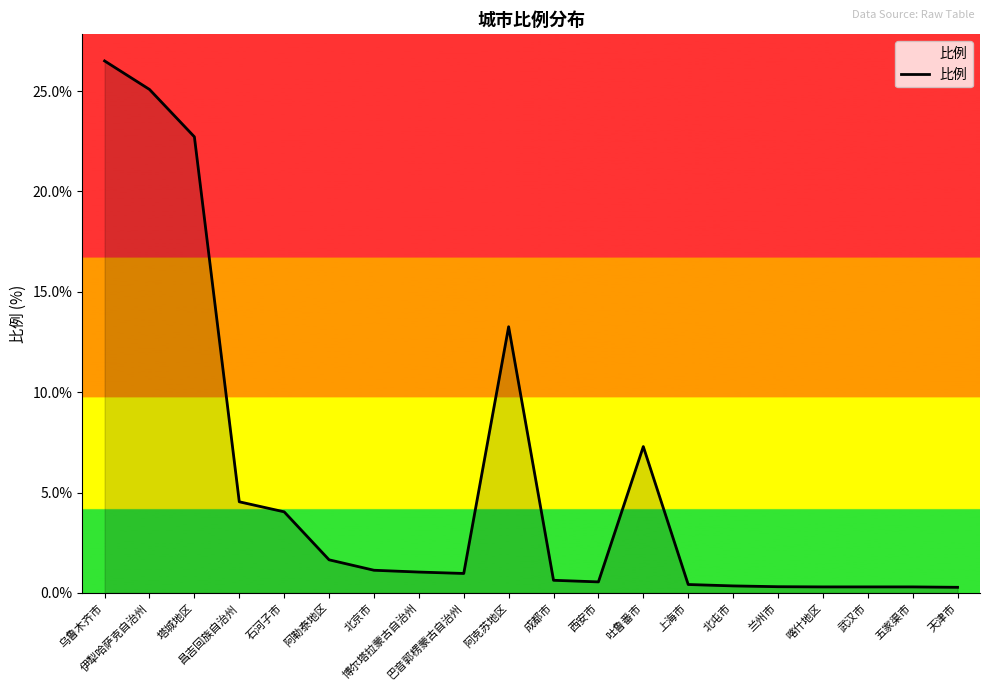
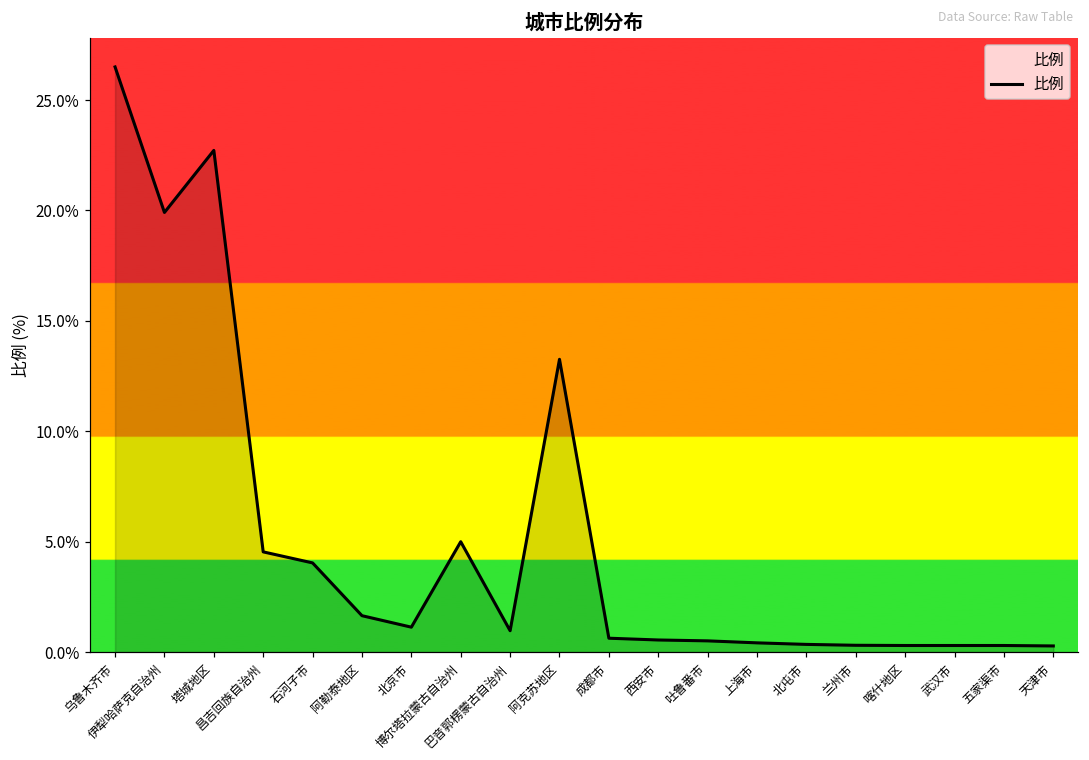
伊犁哈萨克自治州: 25.1% -> 19.9%
博尔塔拉蒙古自治州: 1.0% -> 5.0%
吐鲁番市: 7.3% -> 0.5%
